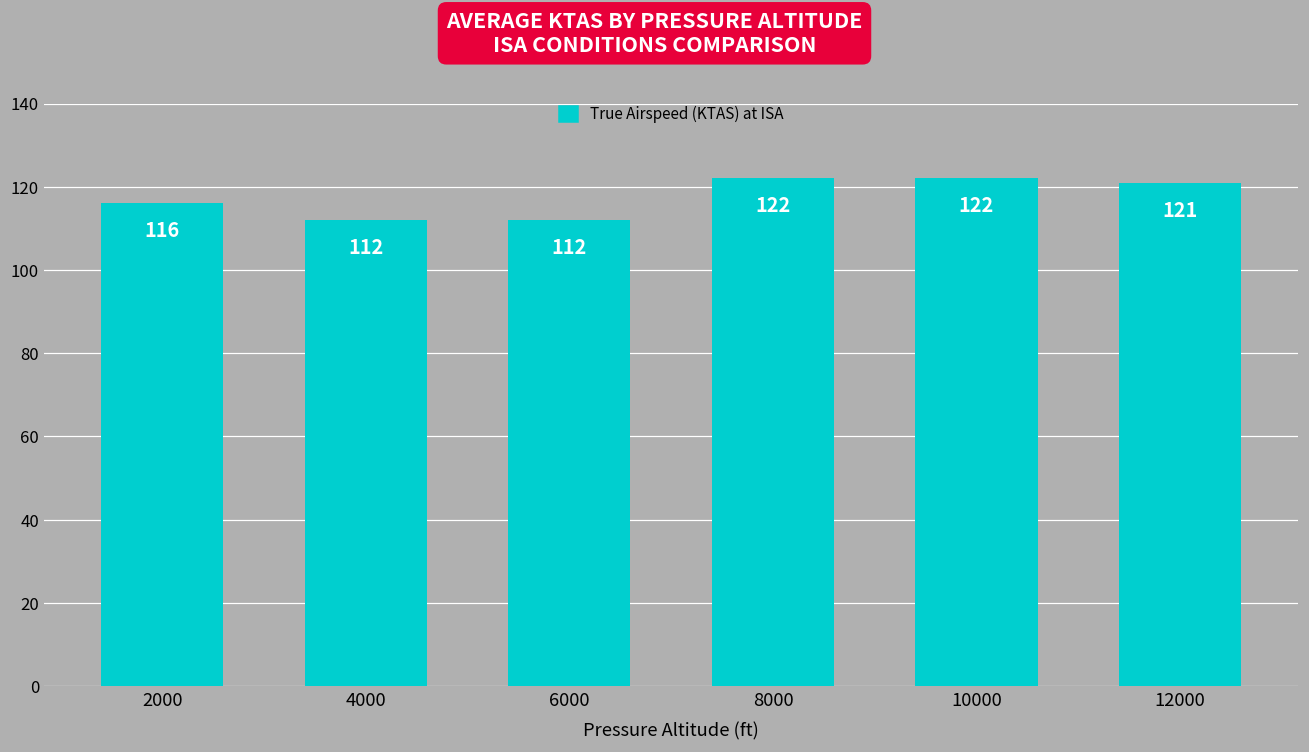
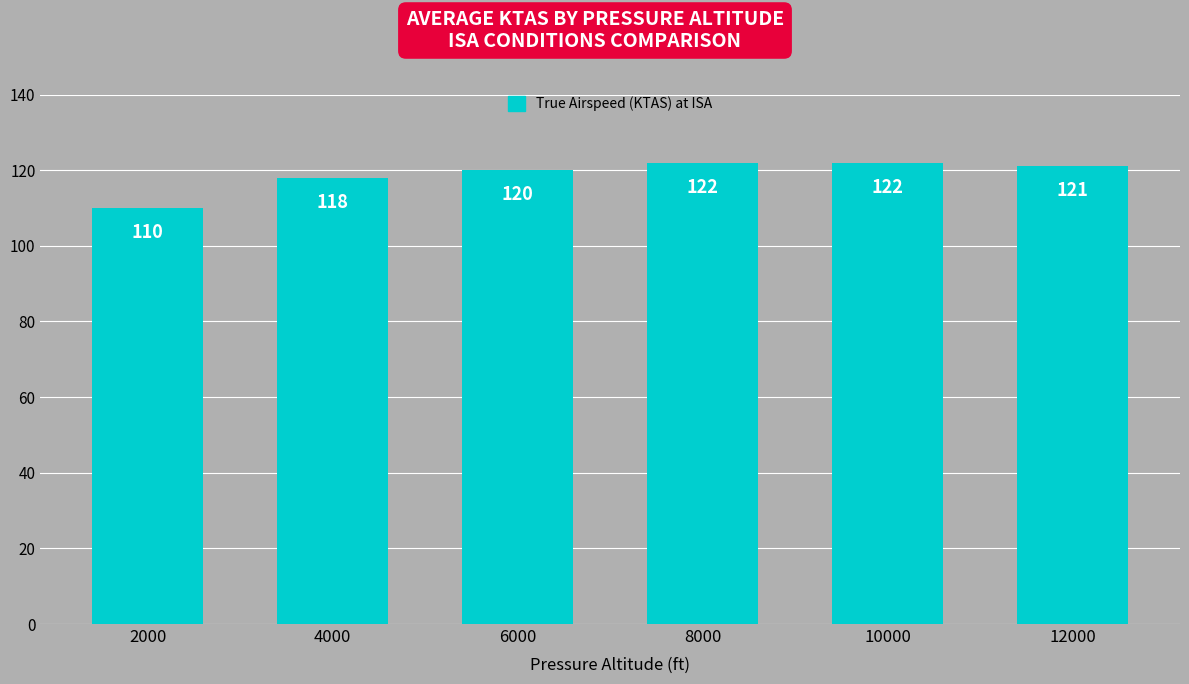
2000: 116 -> 110
4000: 112 -> 118
6000: 112 -> 120
